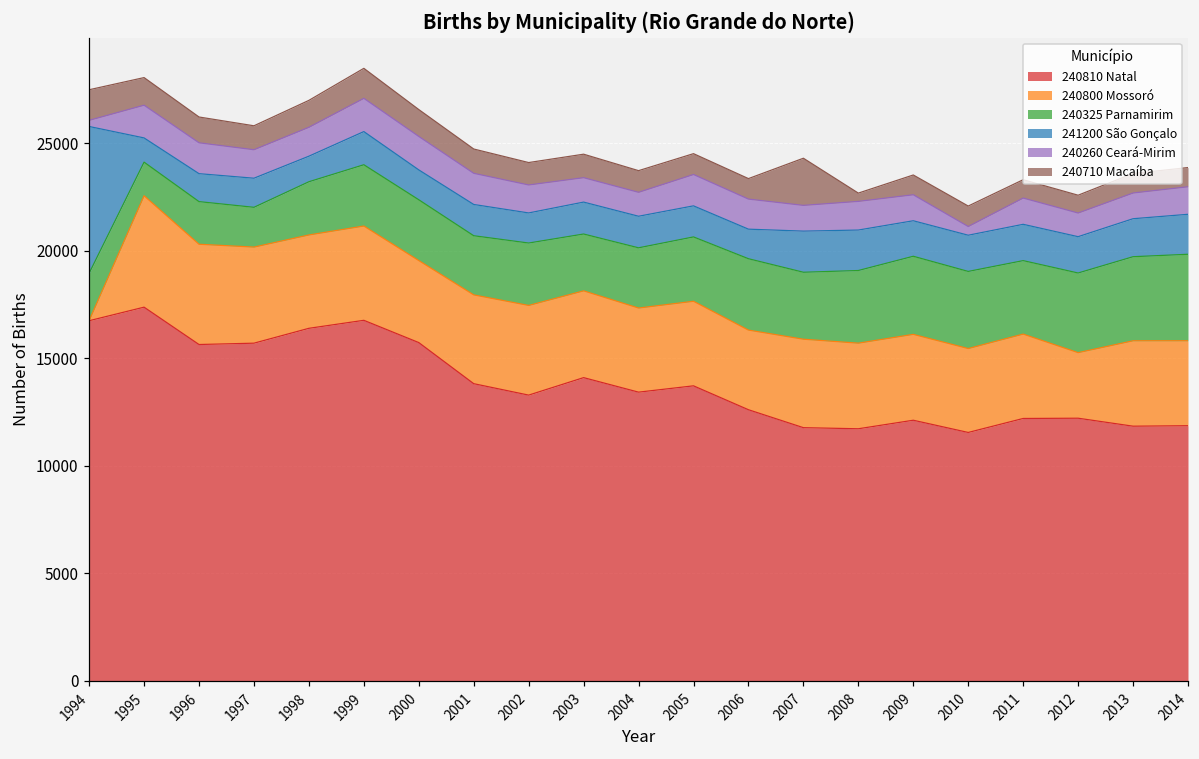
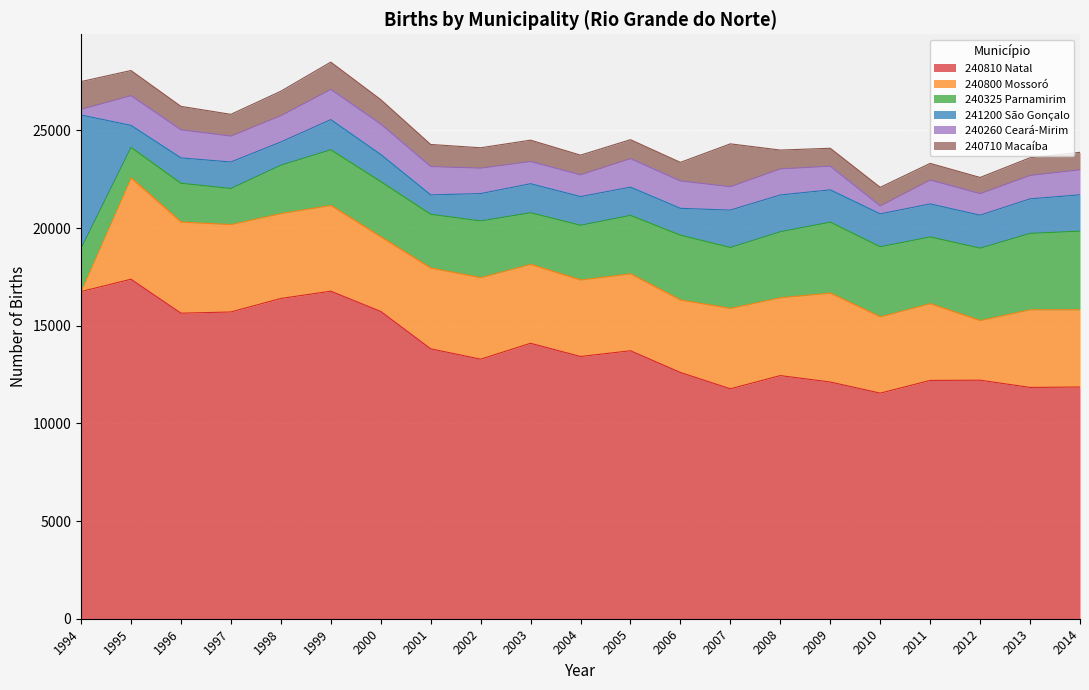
241200 São Gonçalo, 2001: 1500 -> 1000
240810 Natal, 2008: 11700 -> 12400
240710 Macaíba, 2008: 400 -> 1000
240800 Mossoró, 2009: 4000 -> 4600
